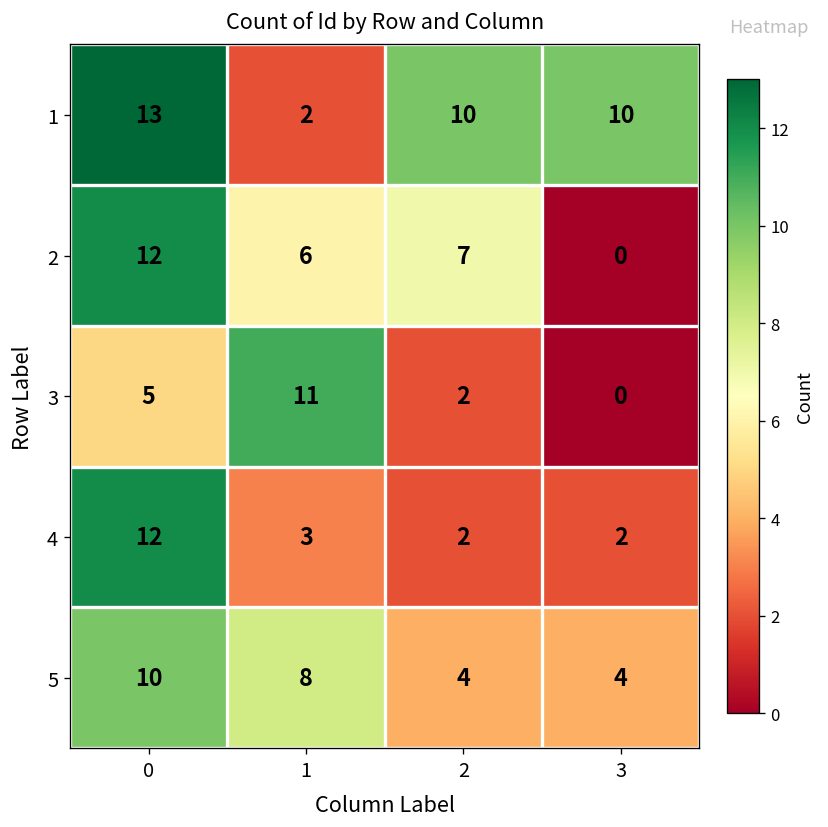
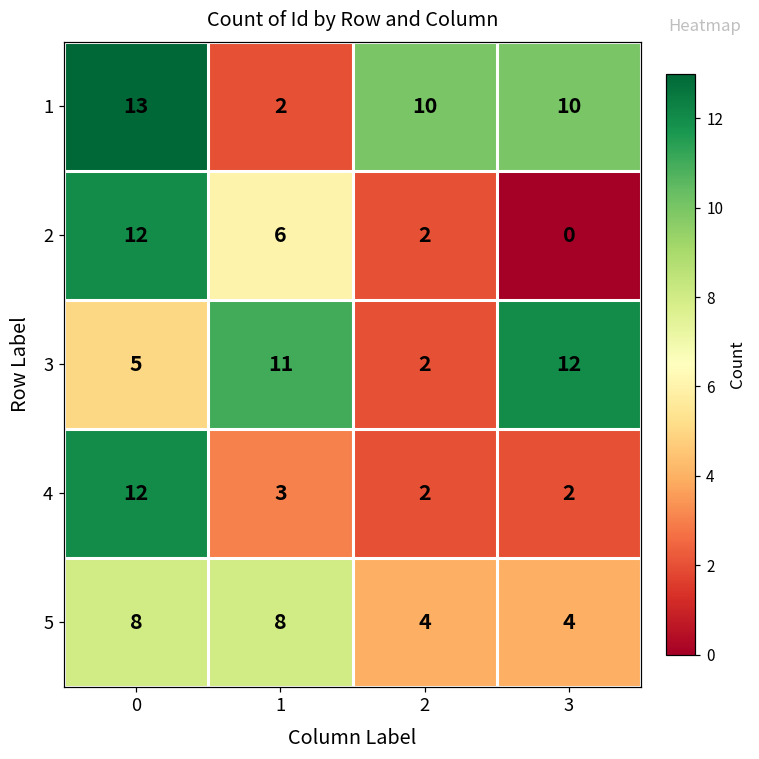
2, 2: 7 -> 2
3, 3: 0 -> 12
5, 0: 10 -> 8
